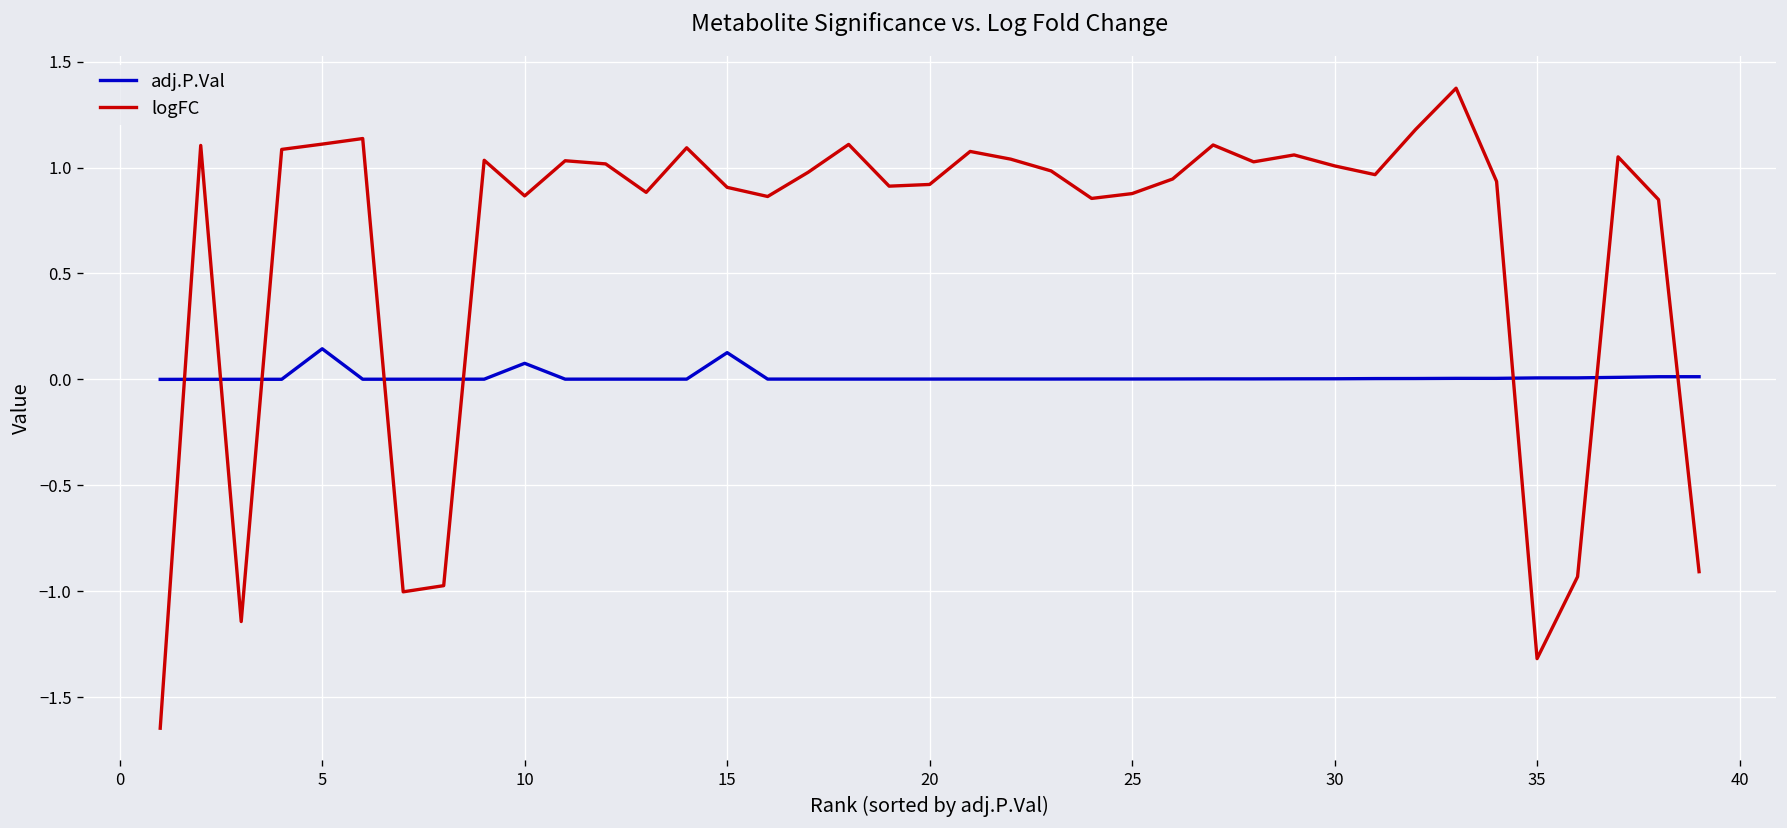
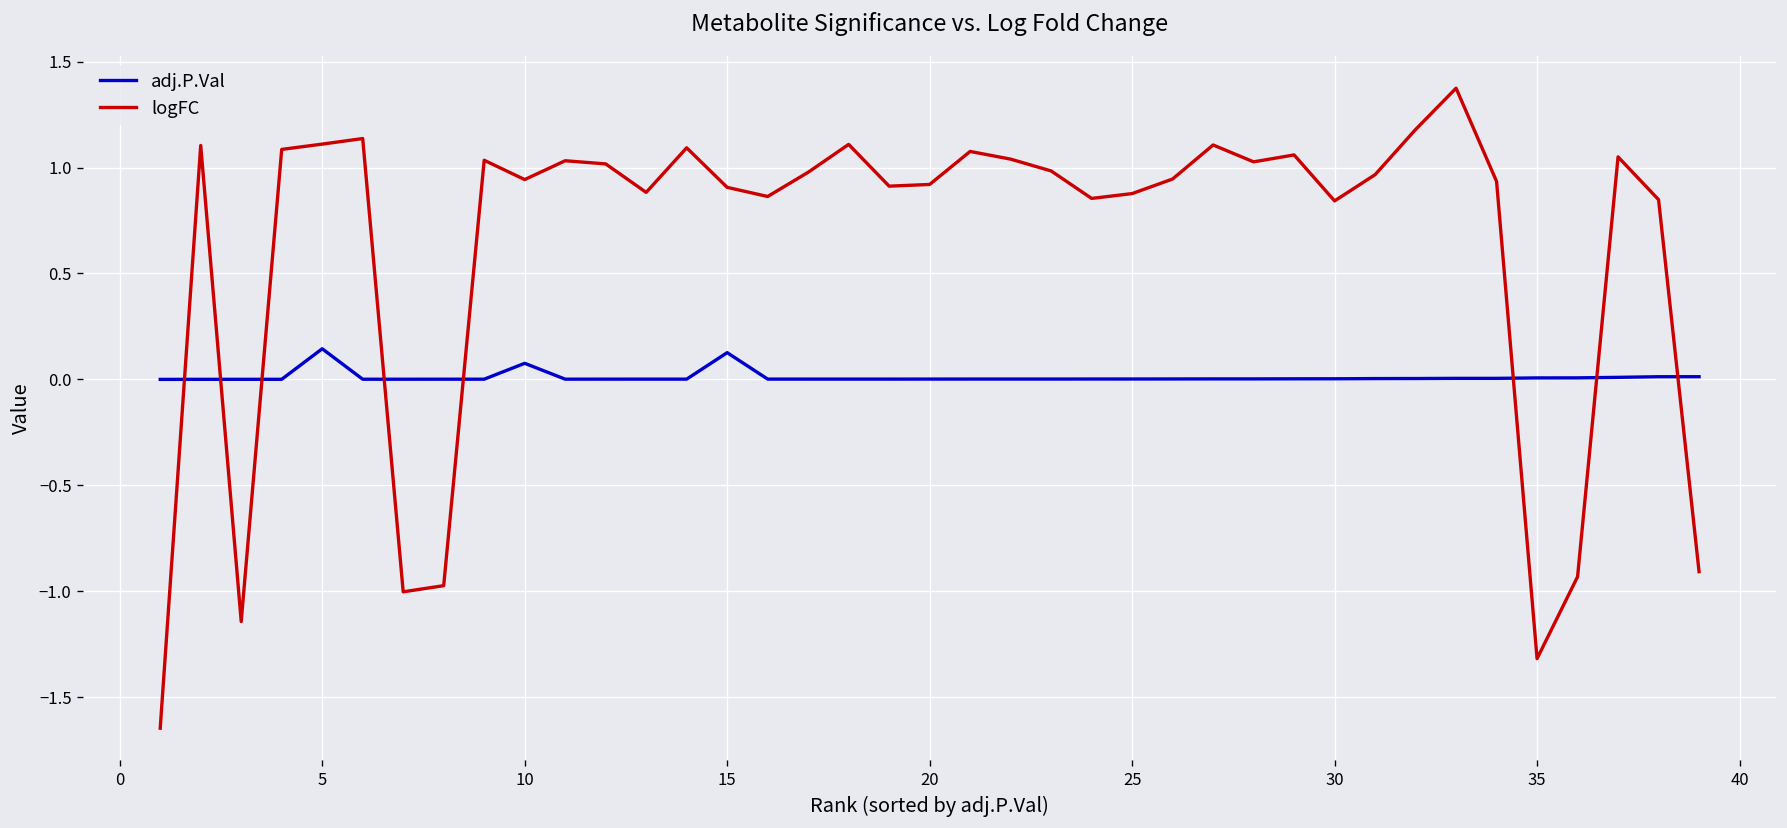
logFC, 10: 0.87 -> 0.94
logFC, 30: 1.01 -> 0.84
